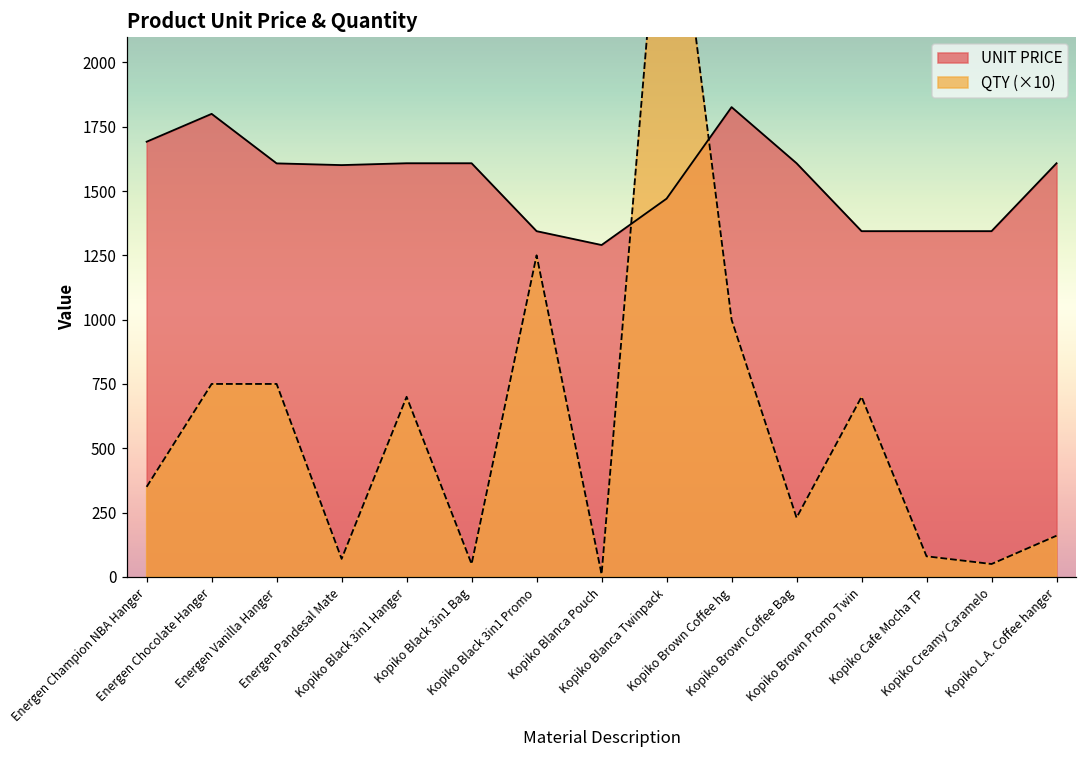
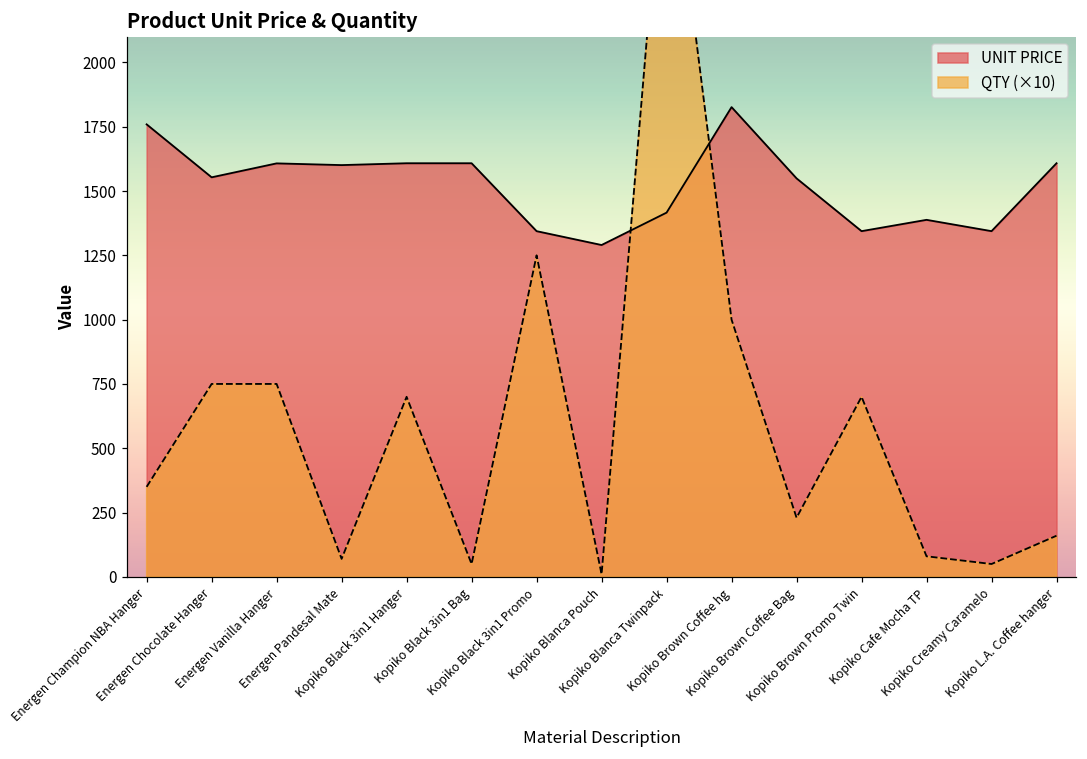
UNIT PRICE, Energen Champion NBA Hanger: 1690 -> 1760
UNIT PRICE, Energen Chocolate Hanger: 1800 -> 1550
UNIT PRICE, Kopiko Blanca Twinpack: 1470 -> 1420
UNIT PRICE, Kopiko Brown Coffee Bag: 1610 -> 1550
UNIT PRICE, Kopiko Cafe Mocha TP: 1340 -> 1390
